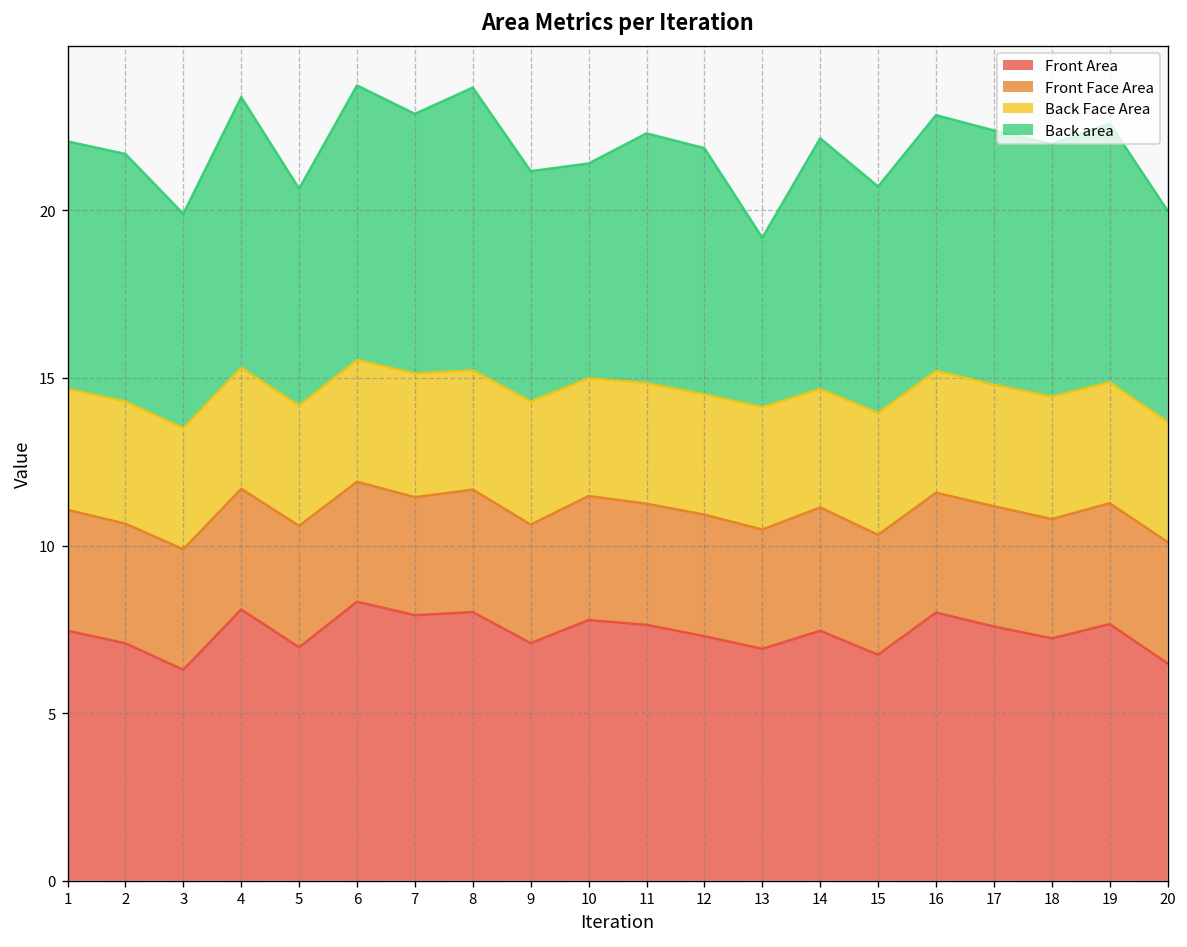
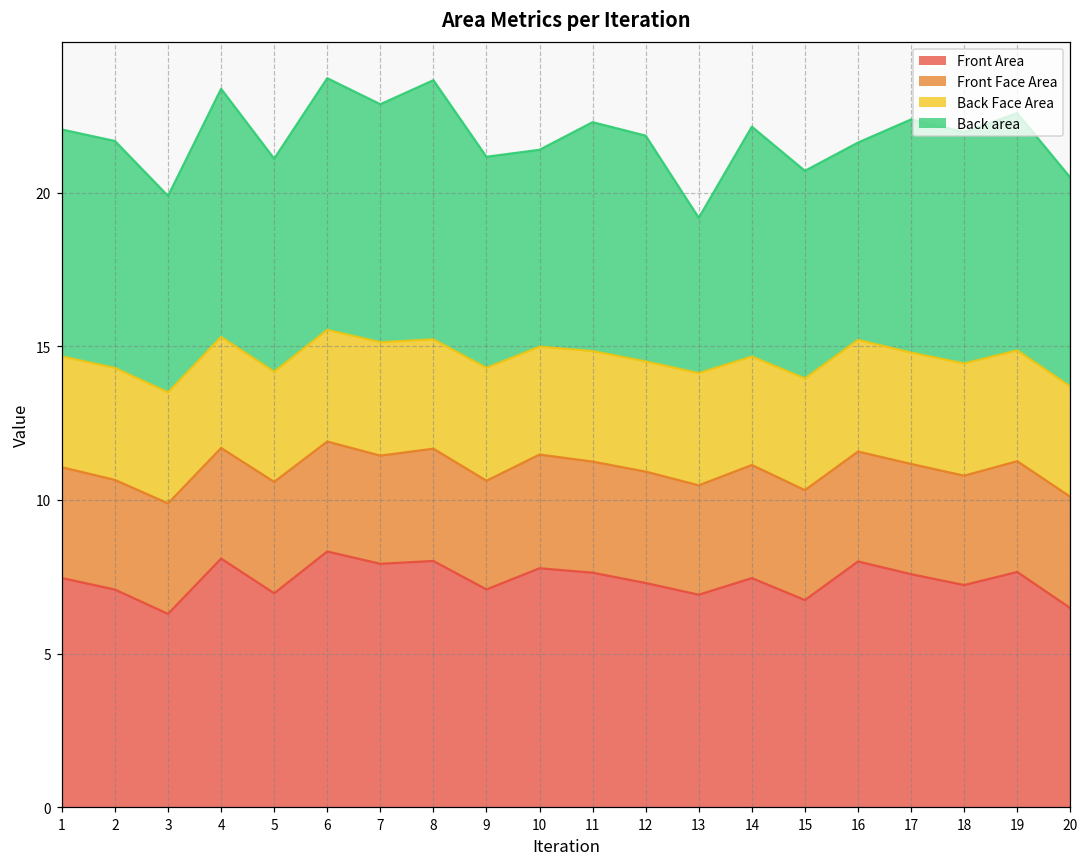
Back area, 5: 6.5 -> 6.9
Back area, 16: 7.6 -> 6.4
Back area, 20: 6.3 -> 6.8
